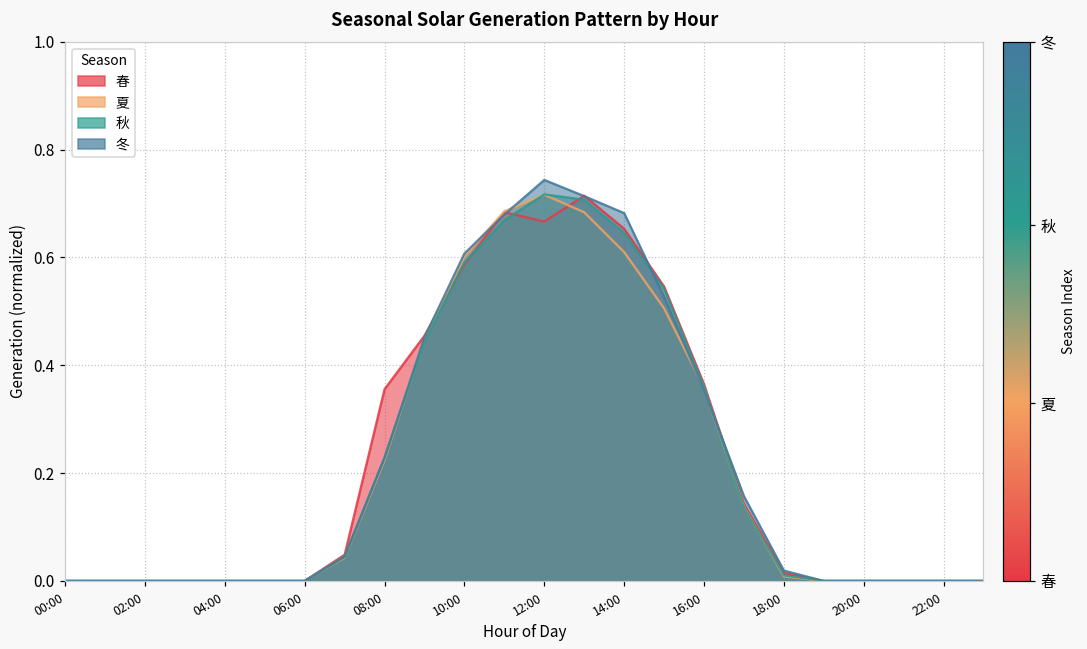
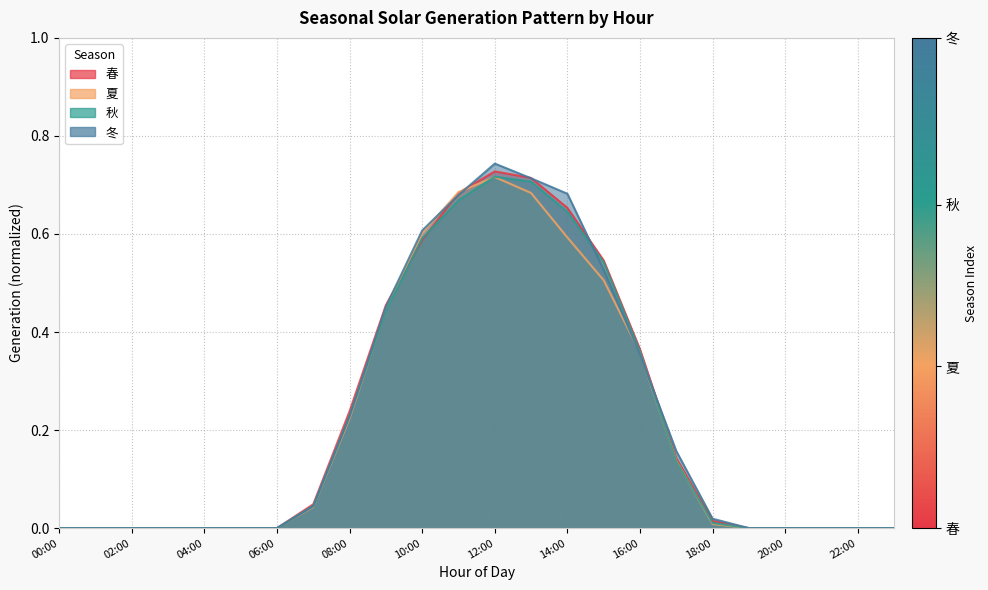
春, 08:00: 0.36 -> 0.24
春, 12:00: 0.67 -> 0.73
夏, 14:00: 0.61 -> 0.59
